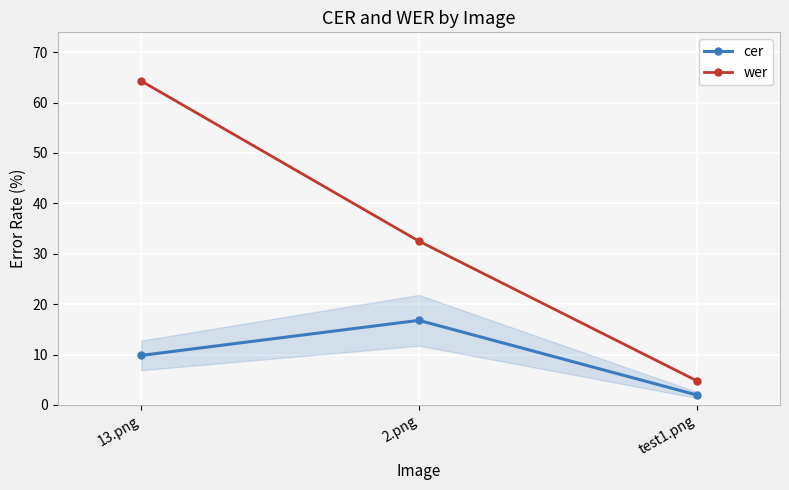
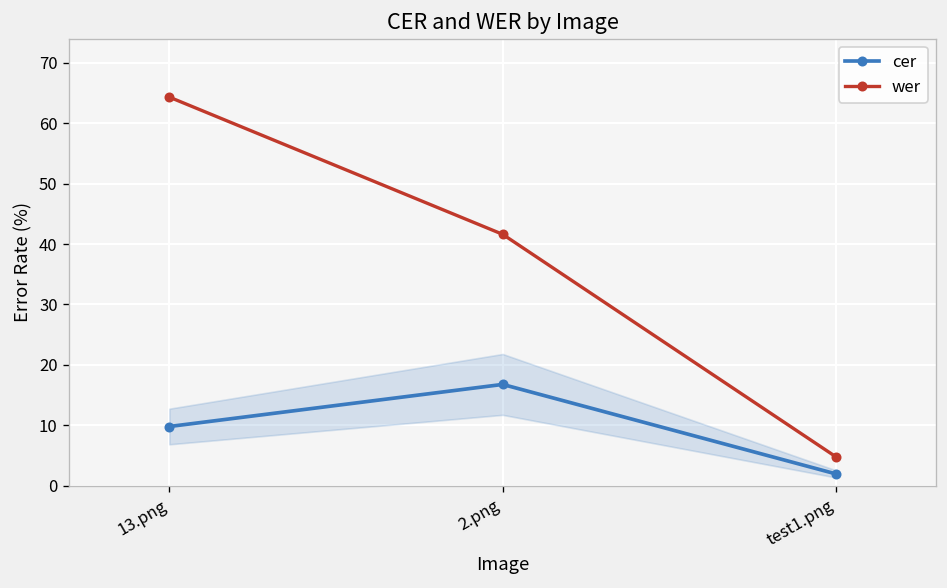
wer, 2.png: 33 -> 42
